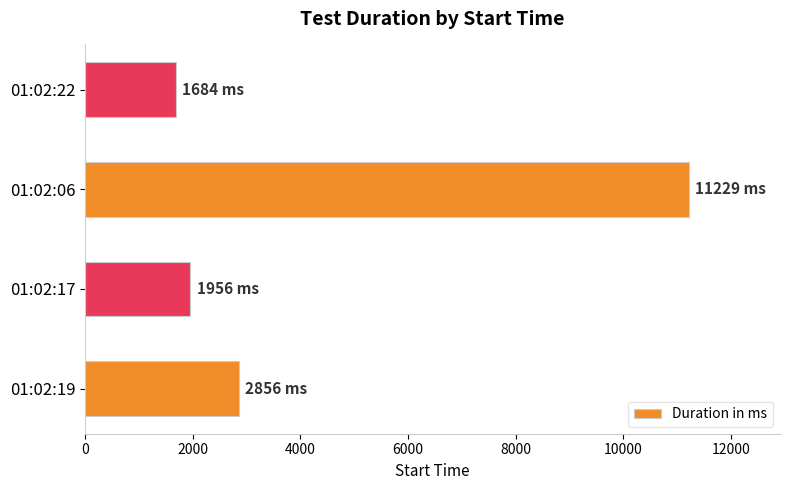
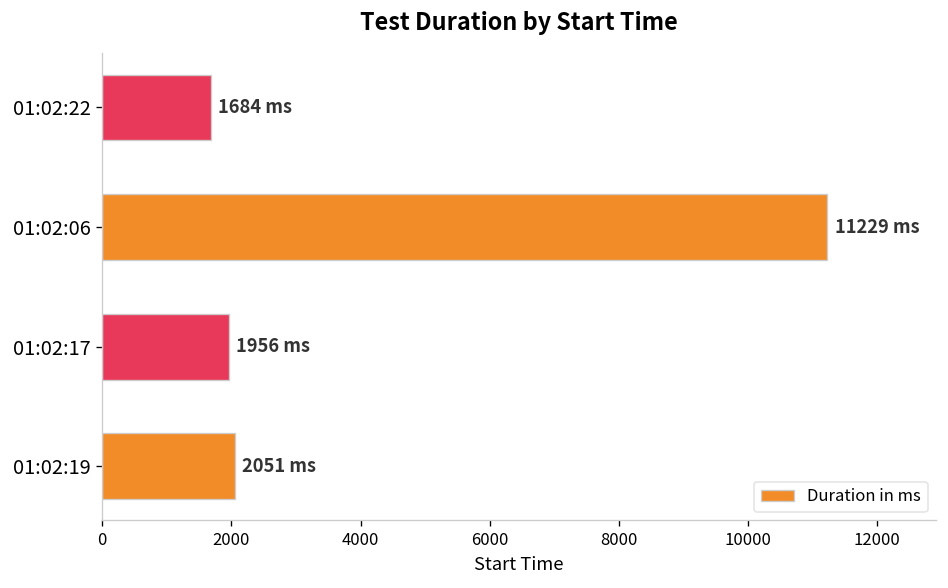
01:02:19: 2856 -> 2051
